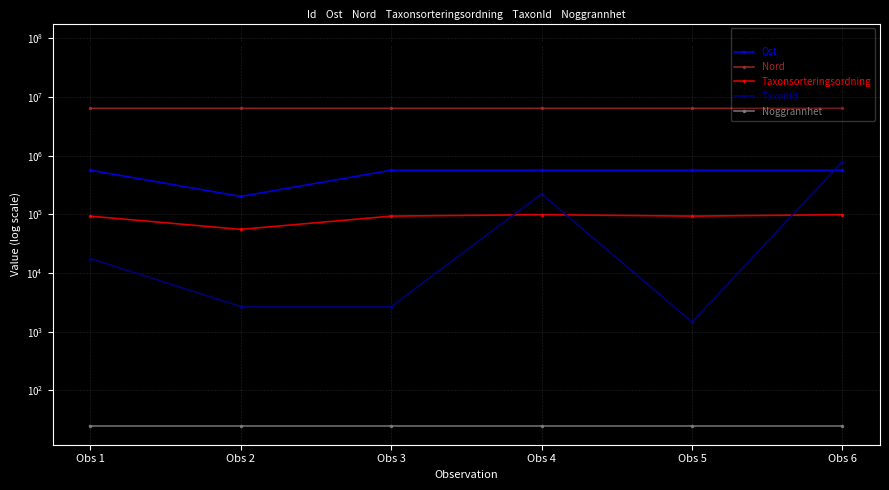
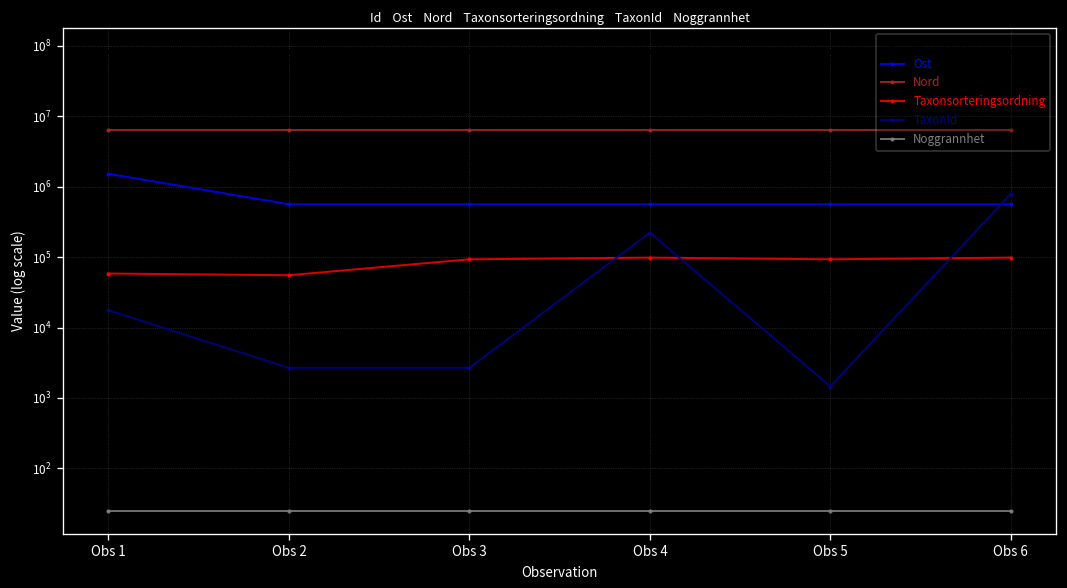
Ost, Obs 1: 600000 -> 1500000
Taxonsorteringsordning, Obs 1: 90000 -> 60000
Ost, Obs 2: 200000 -> 600000
